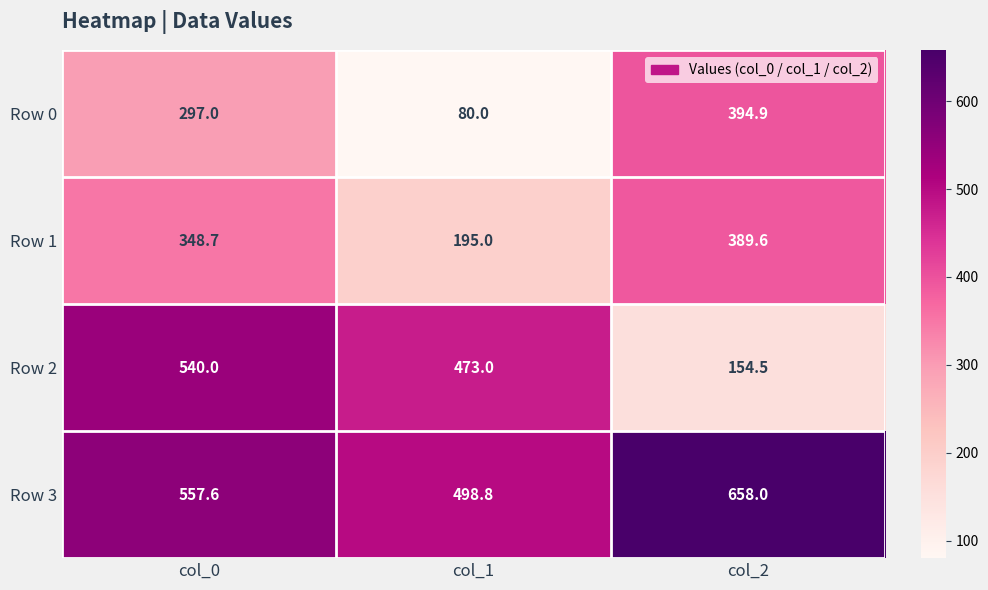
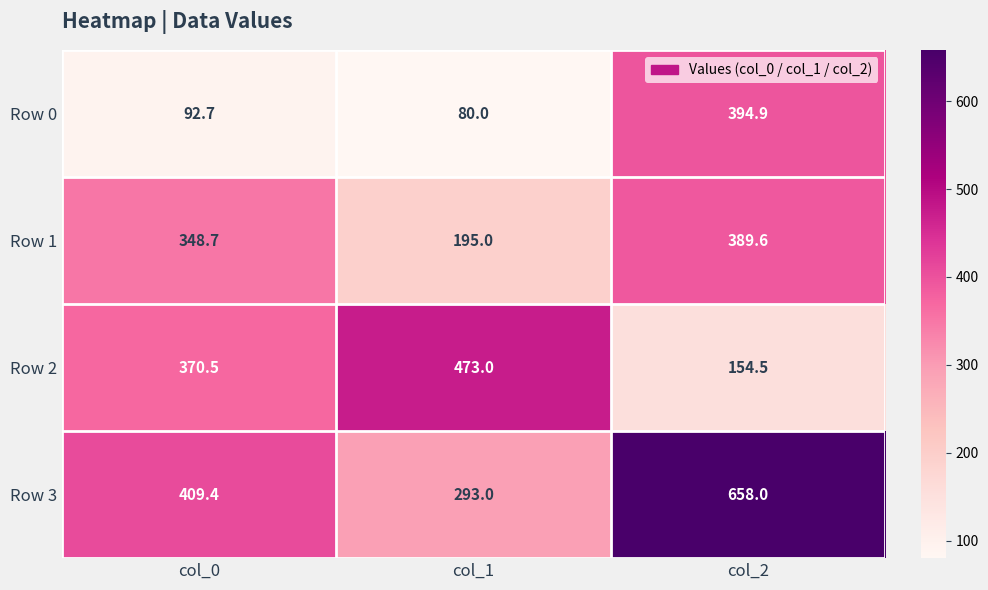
Row 0, col_0: 297.0 -> 92.7
Row 2, col_0: 540.0 -> 370.5
Row 3, col_0: 557.6 -> 409.4
Row 3, col_1: 498.8 -> 293.0
